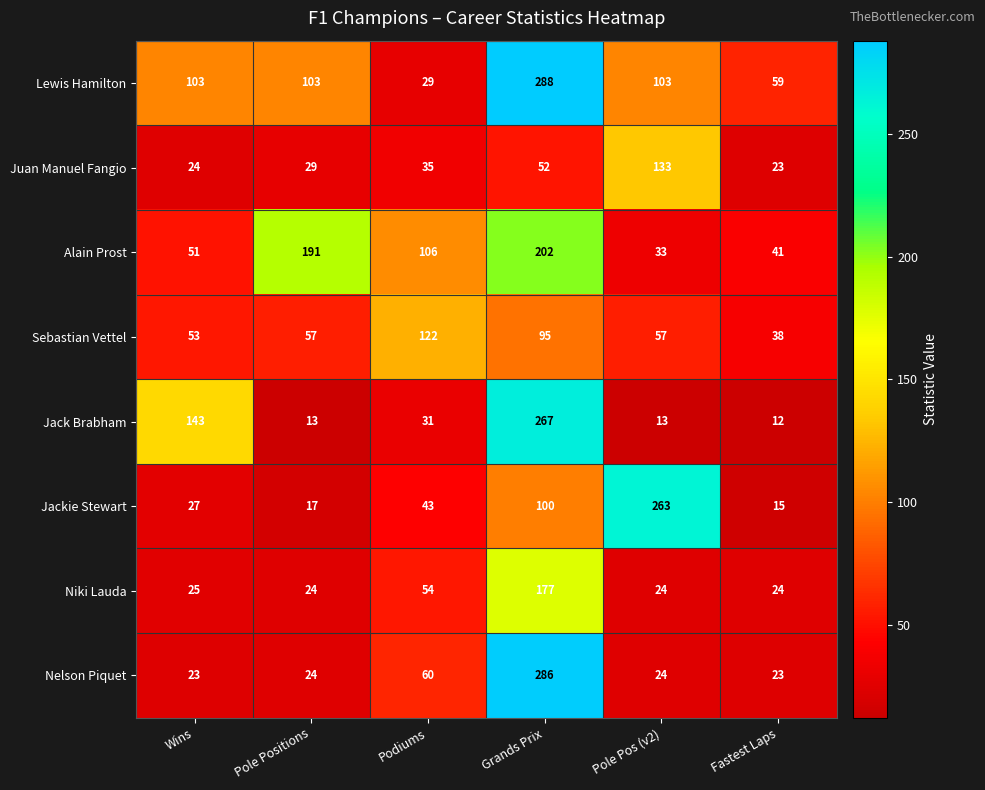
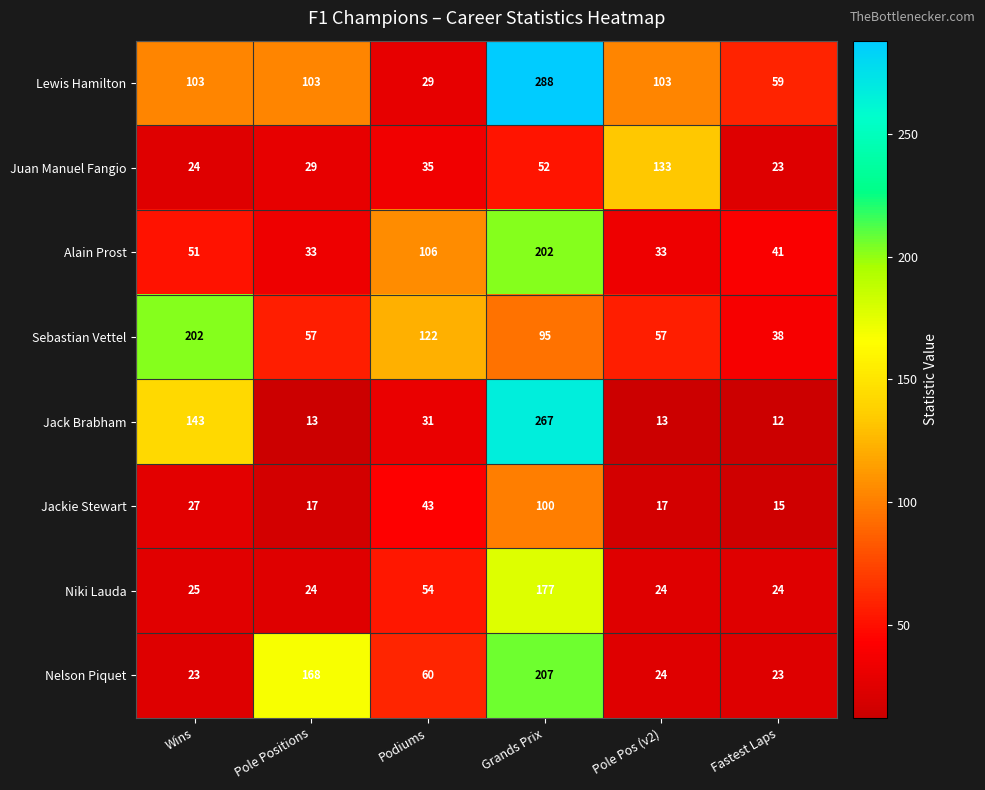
Alain Prost, Pole Positions: 191 -> 33
Sebastian Vettel, Wins: 53 -> 202
Jackie Stewart, Pole Pos (v2): 263 -> 17
Nelson Piquet, Pole Positions: 24 -> 168
Nelson Piquet, Grands Prix: 286 -> 207
